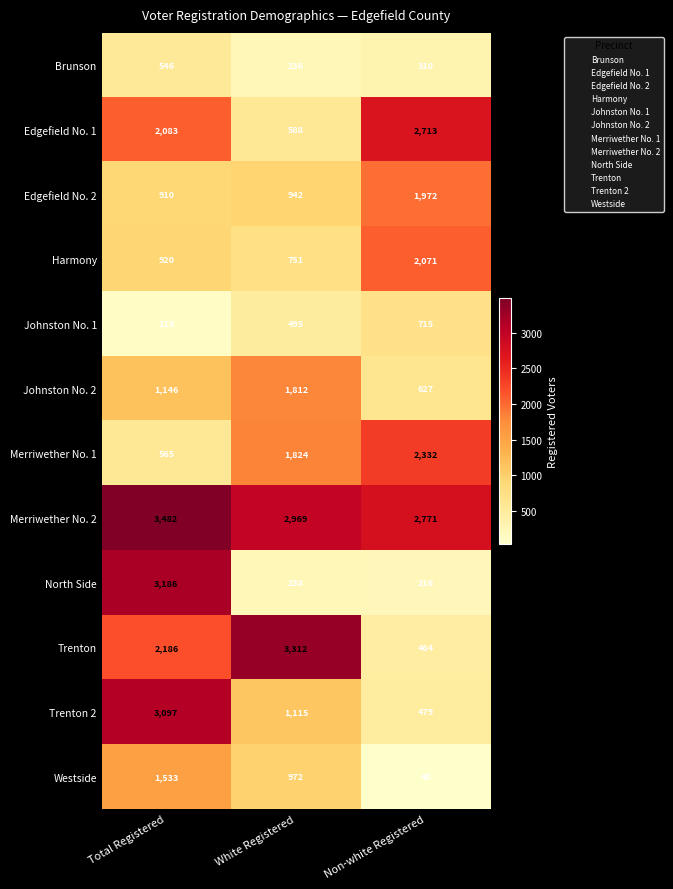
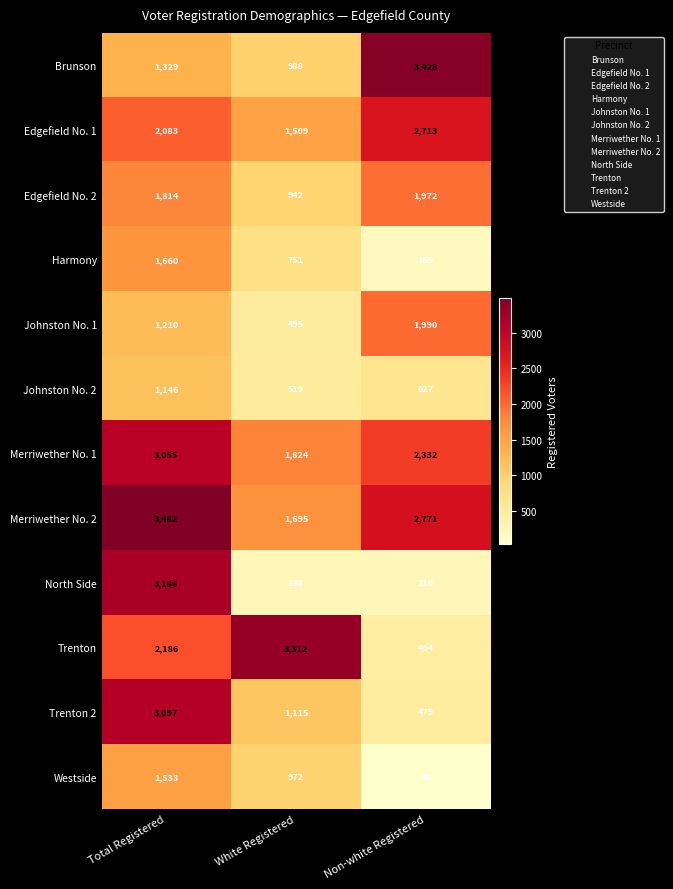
Brunson, Total Registered: 546 -> 1,329
Brunson, White Registered: 236 -> 988
Brunson, Non-white Registered: 310 -> 3,428
Edgefield No. 1, White Registered: 588 -> 1,509
Edgefield No. 2, Total Registered: 910 -> 1,814
Harmony, Total Registered: 920 -> 1,660
Harmony, Non-white Registered: 2,071 -> 169
Johnston No. 1, Total Registered: 113 -> 1,210
Johnston No. 1, Non-white Registered: 715 -> 1,990
Johnston No. 2, White Registered: 1,812 -> 519
Merriwether No. 1, Total Registered: 565 -> 3,055
Merriwether No. 2, White Registered: 2,969 -> 1,695
